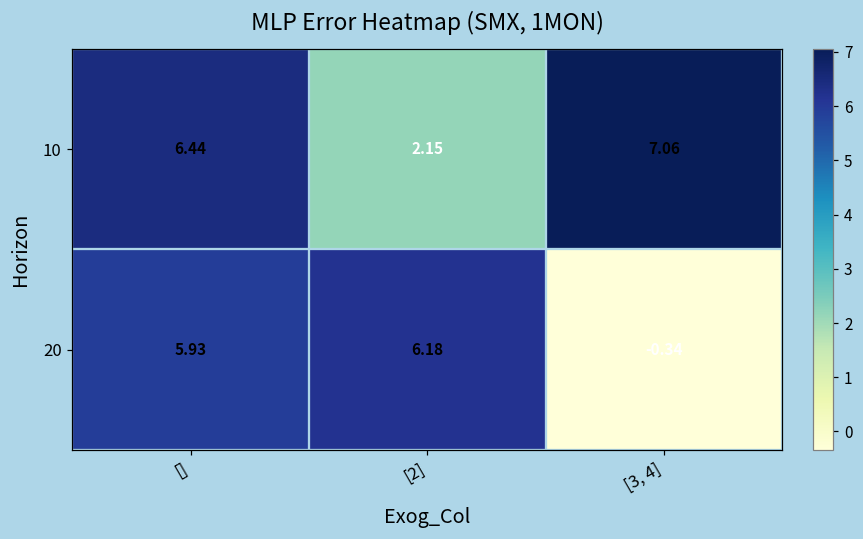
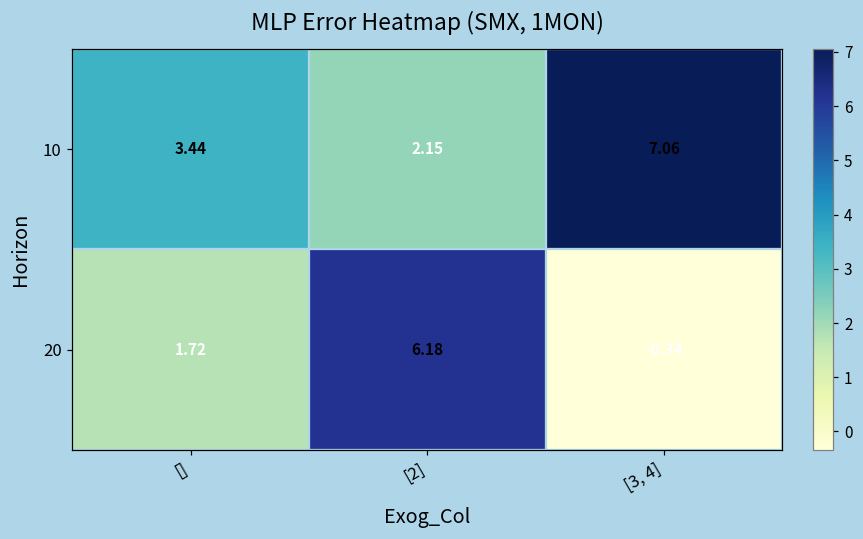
10, []: 6.44 -> 3.44
20, []: 5.93 -> 1.72
